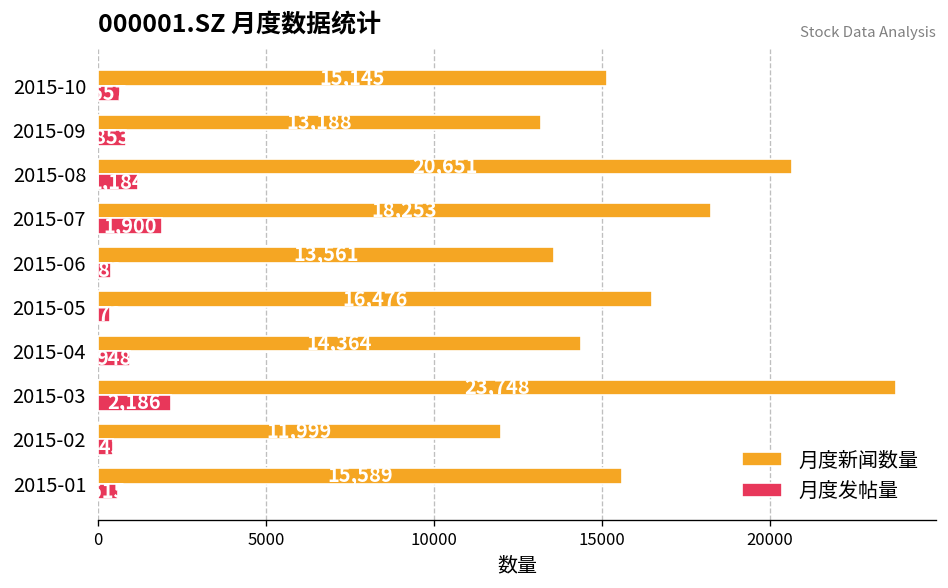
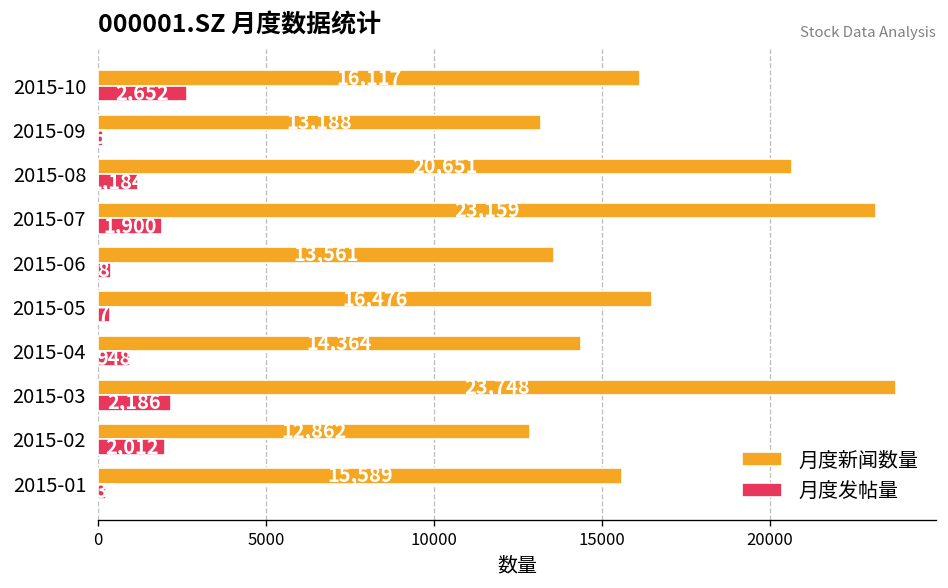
月度新闻数量, 2015-10: 15,145 -> 16,117
月度发帖量, 2015-10: 700 -> 2700
月度发帖量, 2015-09: 900 -> 200
月度新闻数量, 2015-07: 18,253 -> 23,159
月度新闻数量, 2015-02: 12000 -> 12900
月度发帖量, 2015-02: 400 -> 2000
月度发帖量, 2015-01: 600 -> 200
